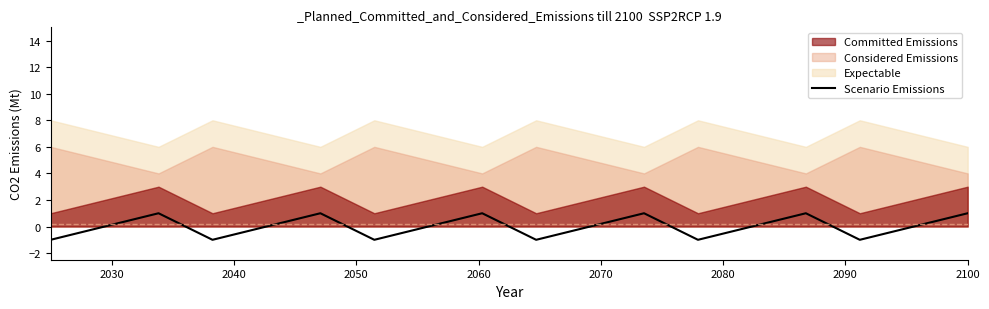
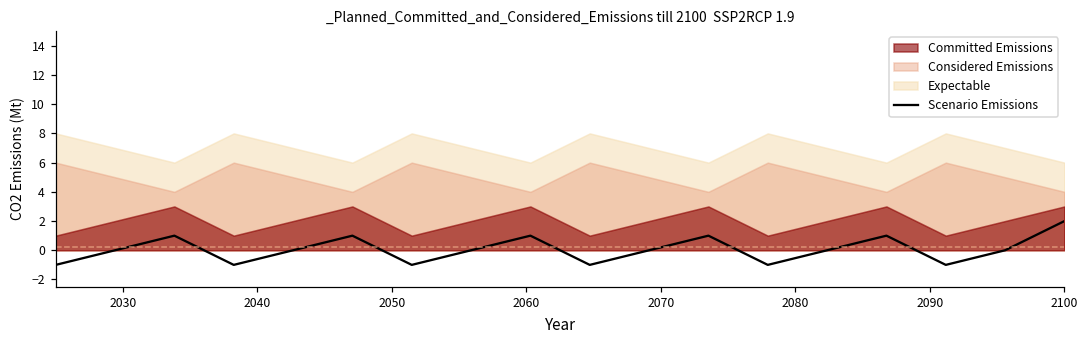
Scenario Emissions, 2100: 1 -> 2
